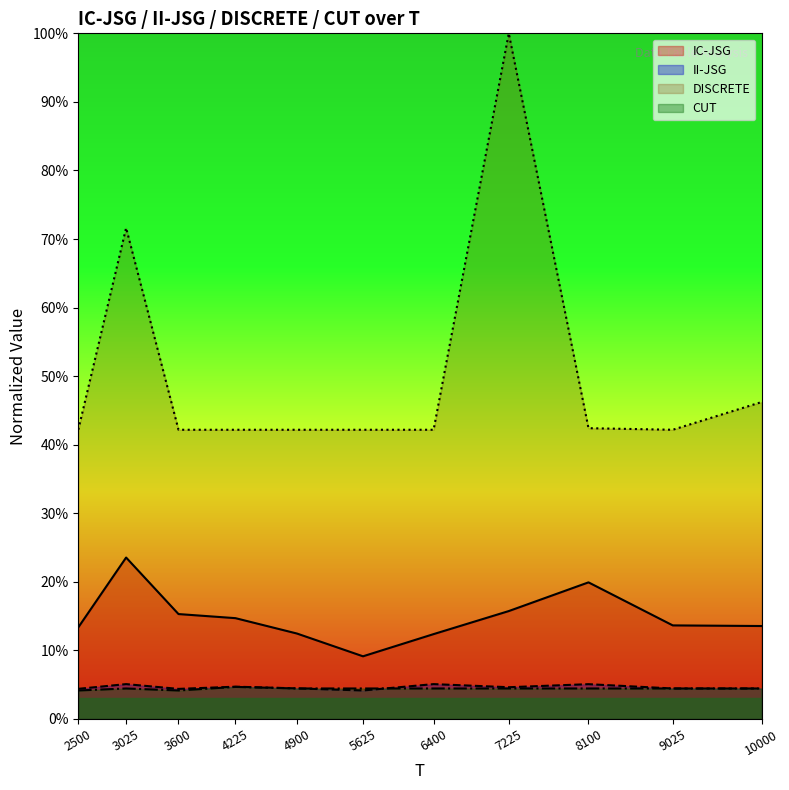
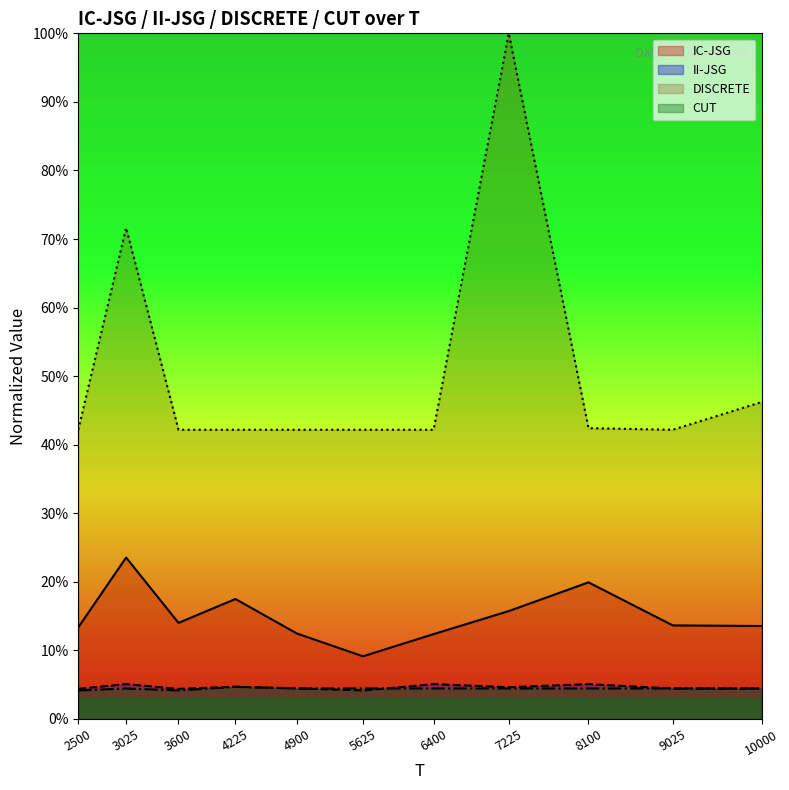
IC-JSG, 3600: 15% -> 14%
IC-JSG, 4225: 15% -> 17%
